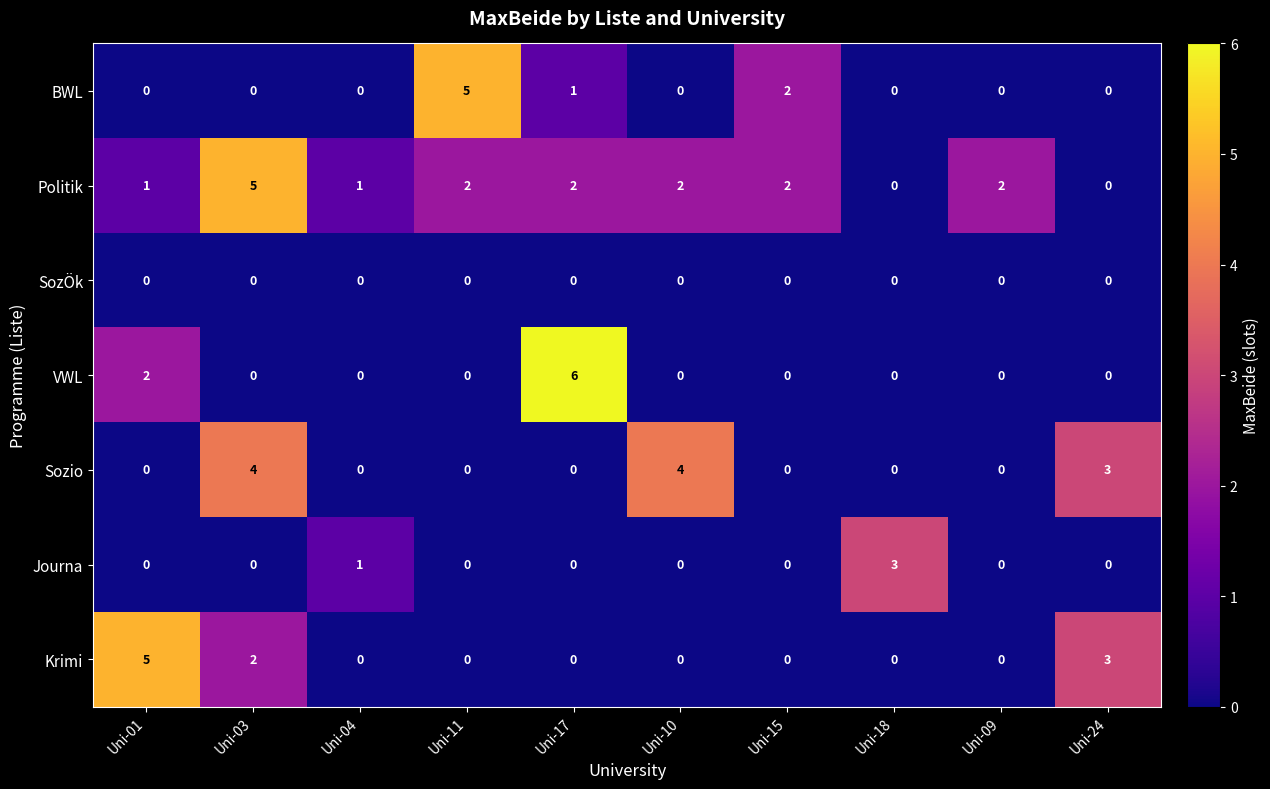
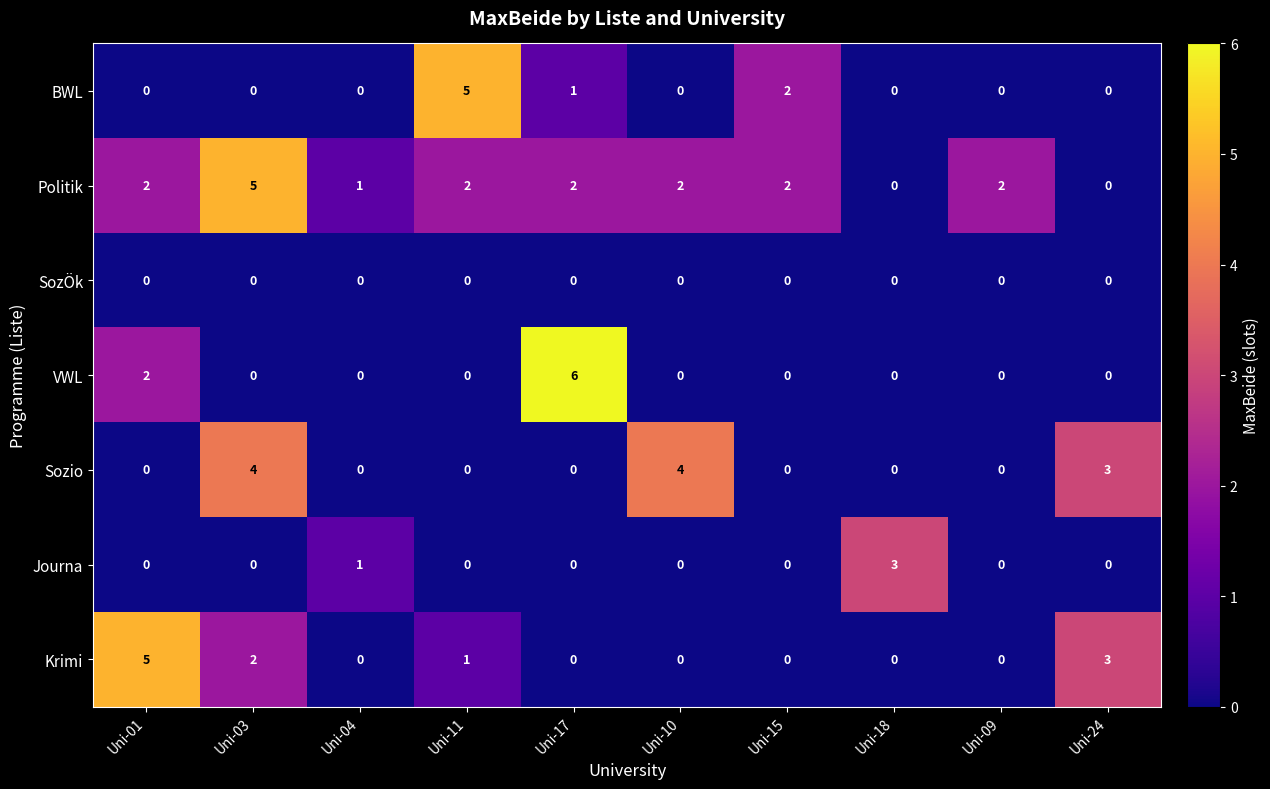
Politik, Uni-01: 1 -> 2
Krimi, Uni-11: 0 -> 1
